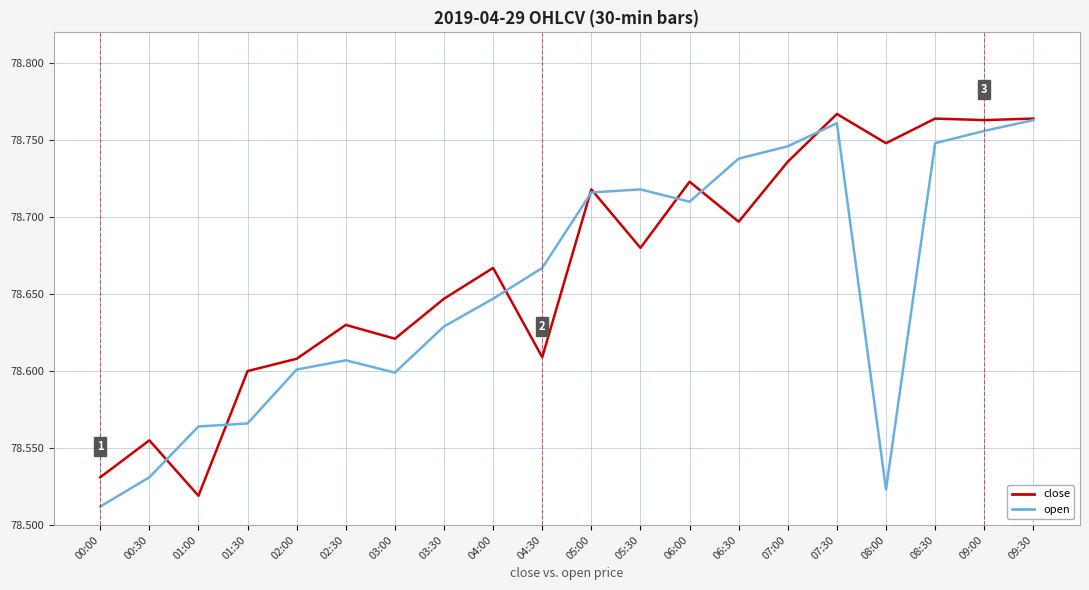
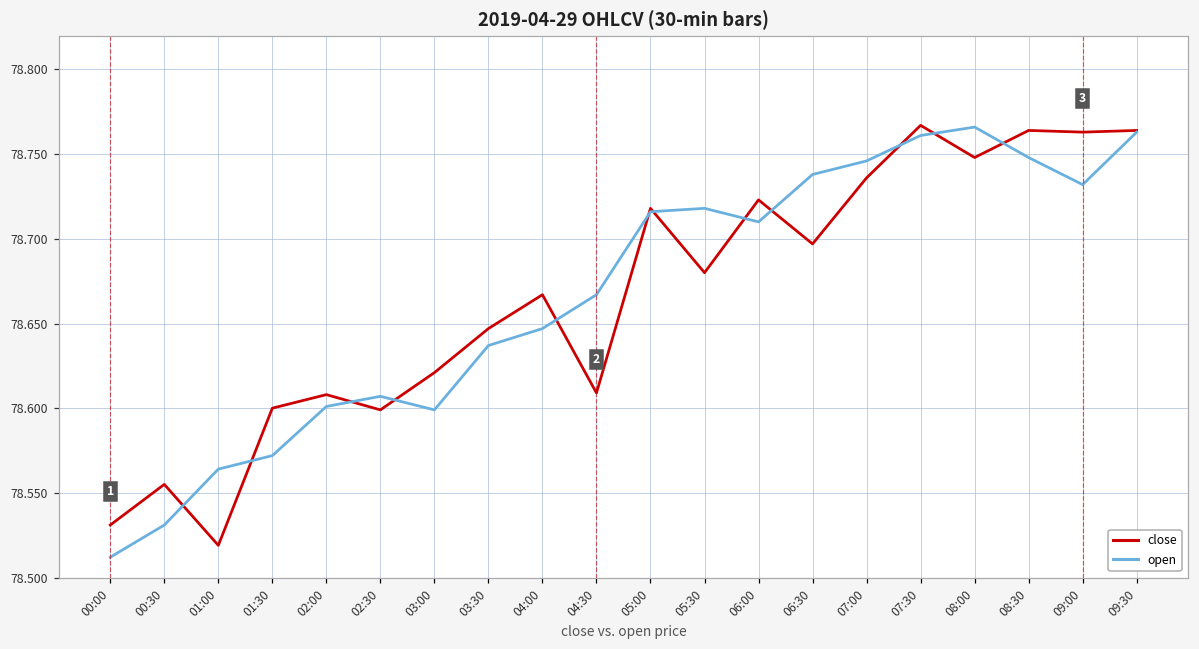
open, 01:30: 78.566 -> 78.572
close, 02:30: 78.630 -> 78.599
open, 03:30: 78.629 -> 78.637
open, 08:00: 78.523 -> 78.766
open, 09:00: 78.756 -> 78.732
